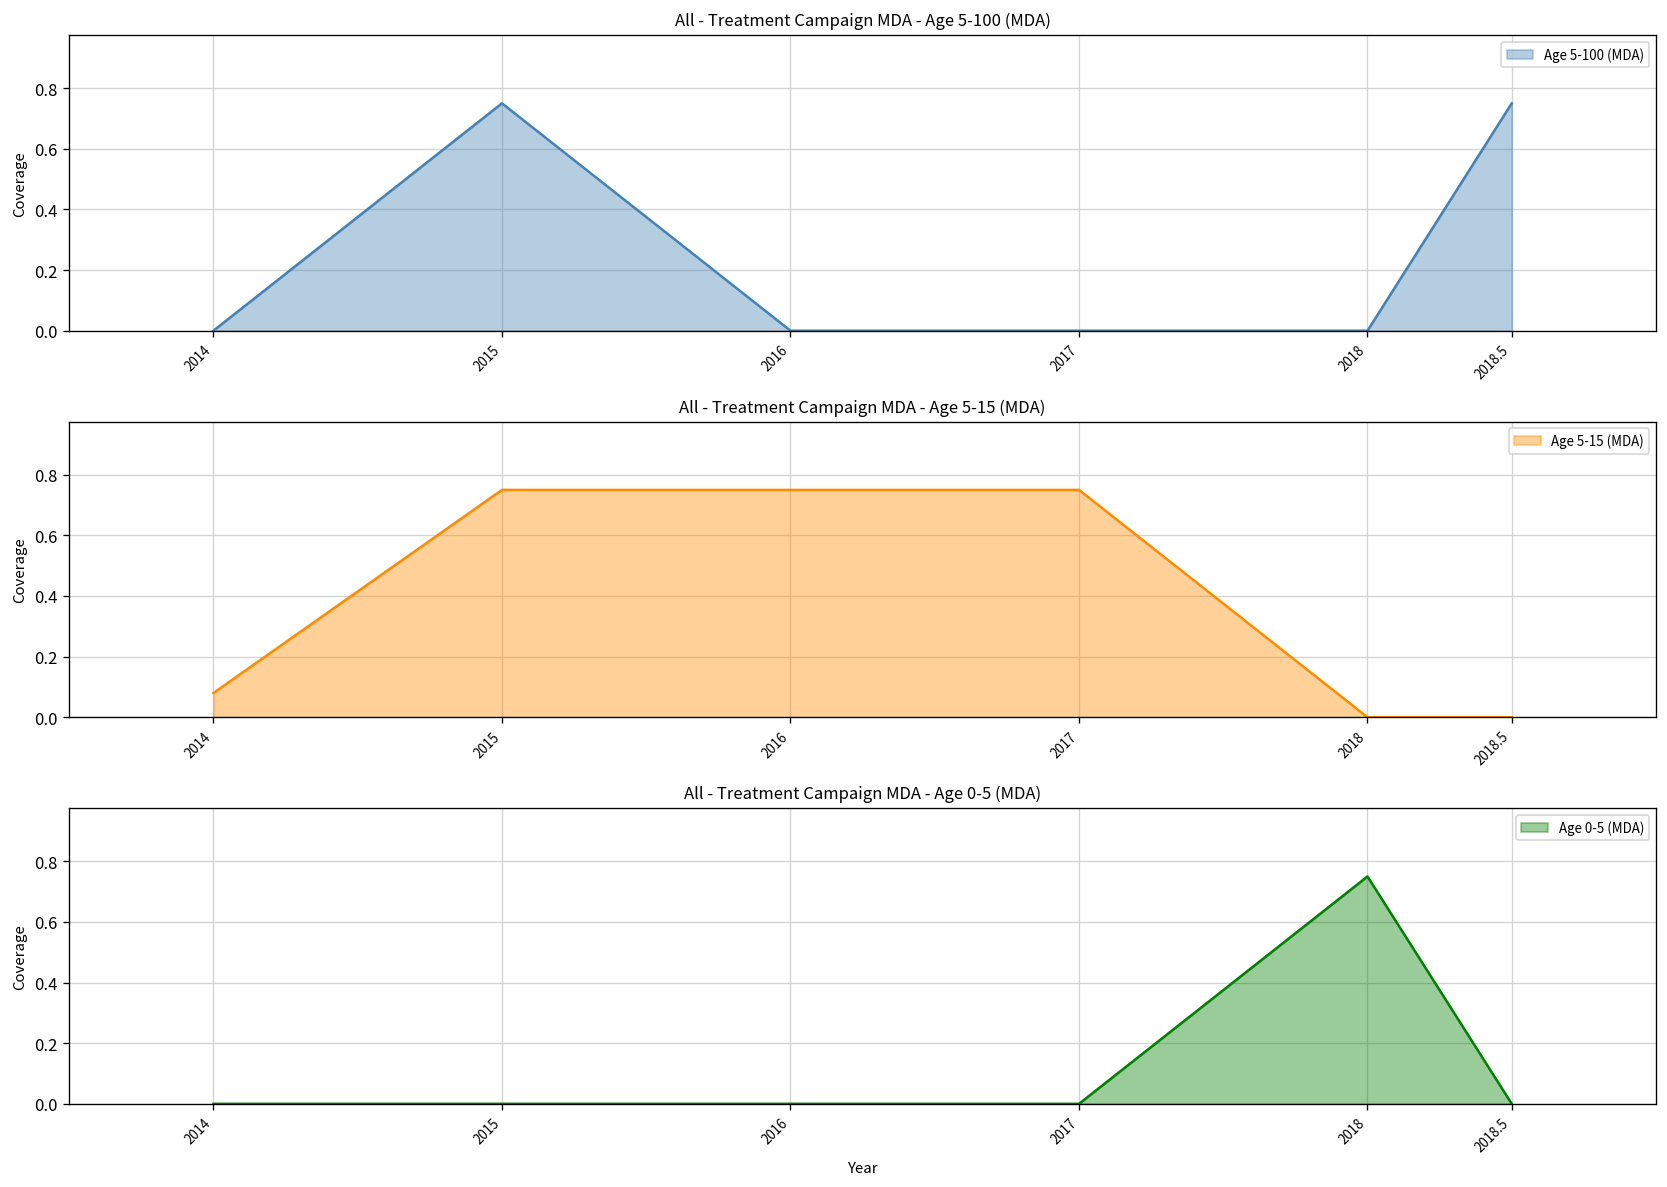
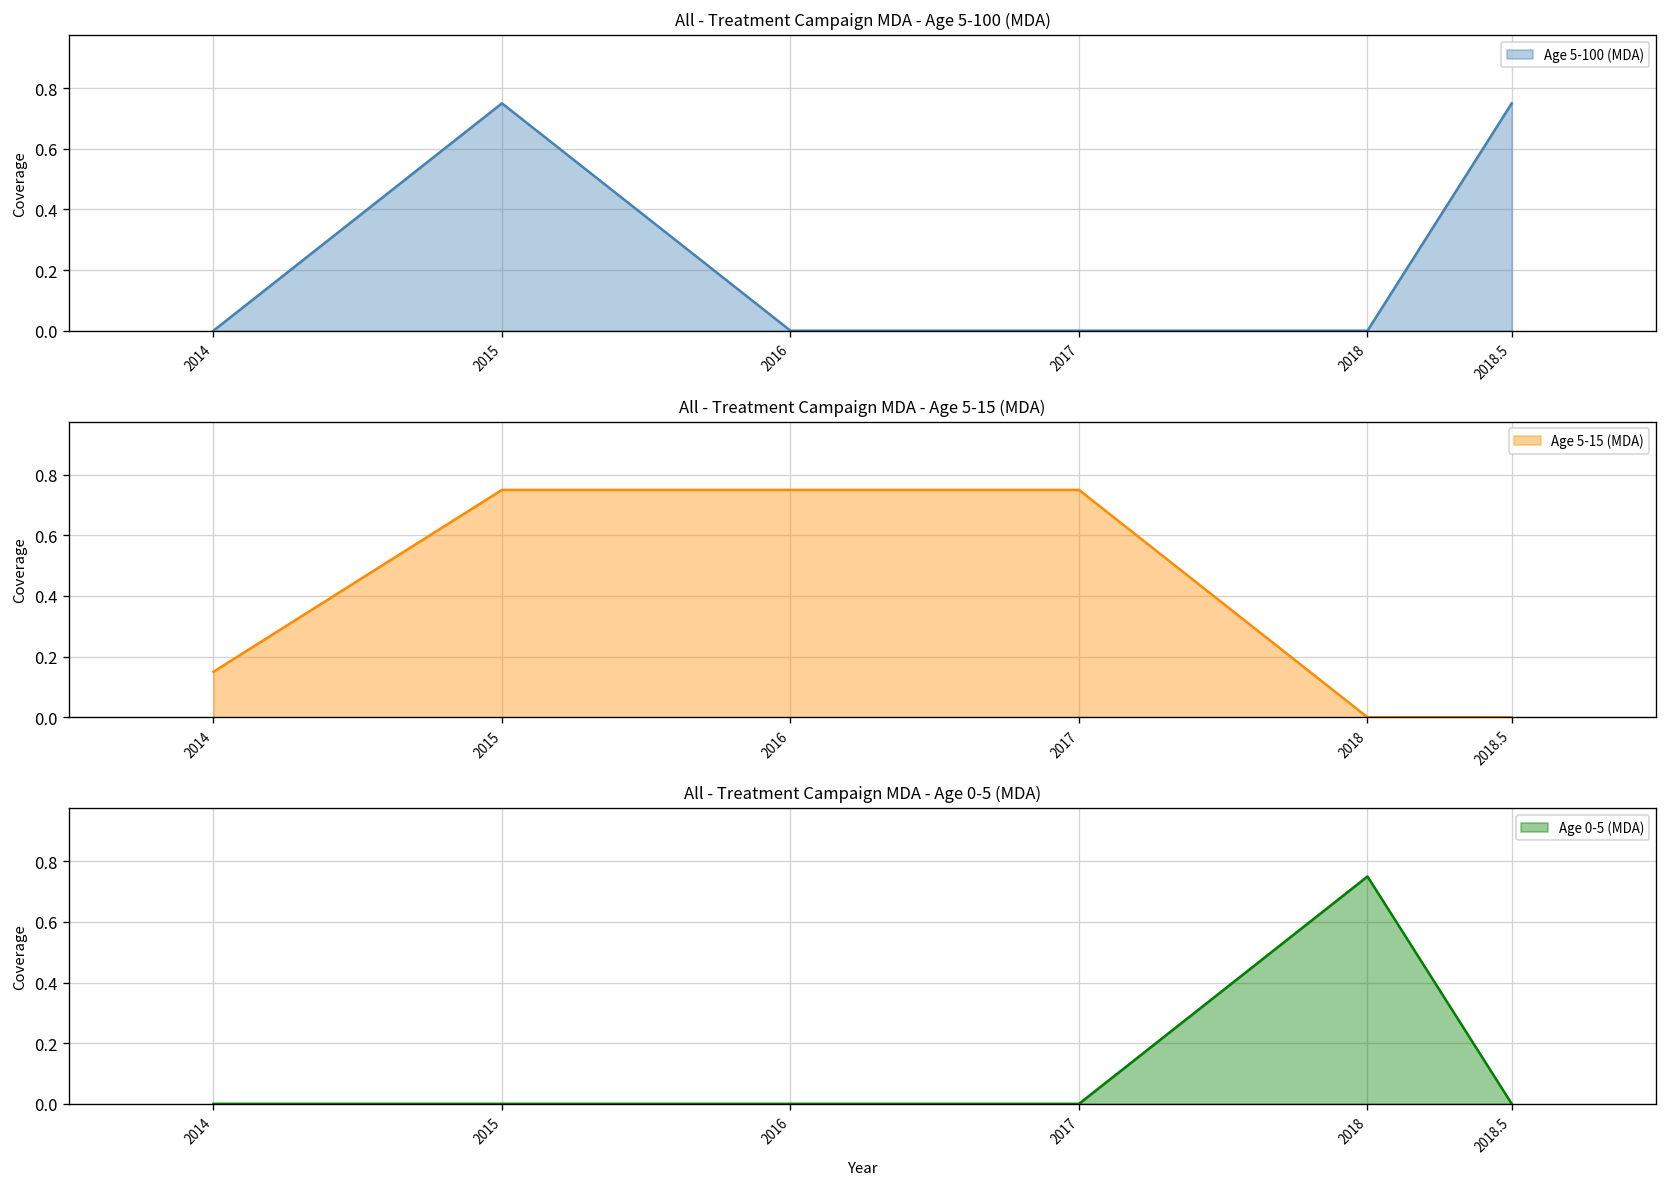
All - Treatment Campaign MDA - Age 5-15 (MDA), 2014: 0.08 -> 0.15
